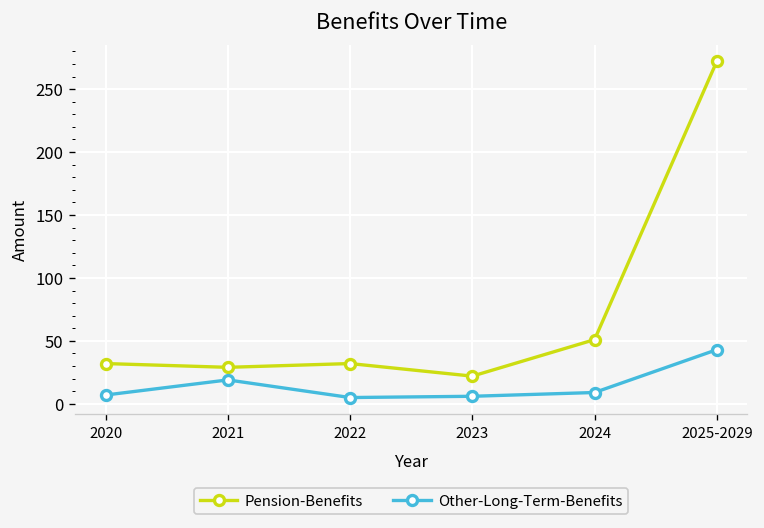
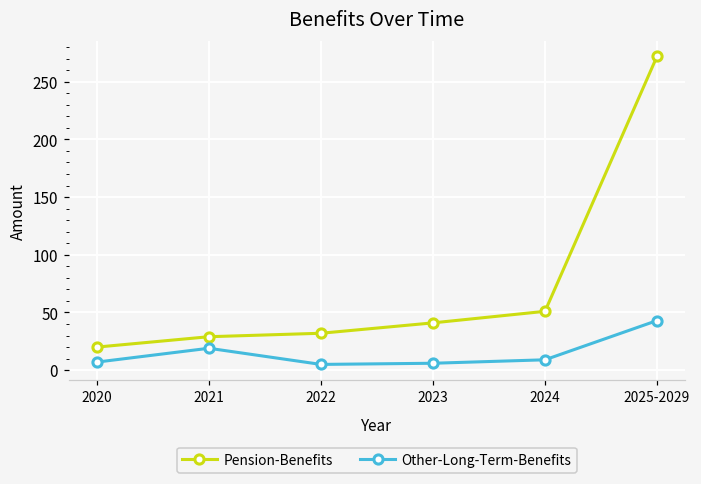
Pension-Benefits, 2020: 32 -> 20
Pension-Benefits, 2023: 22 -> 41
